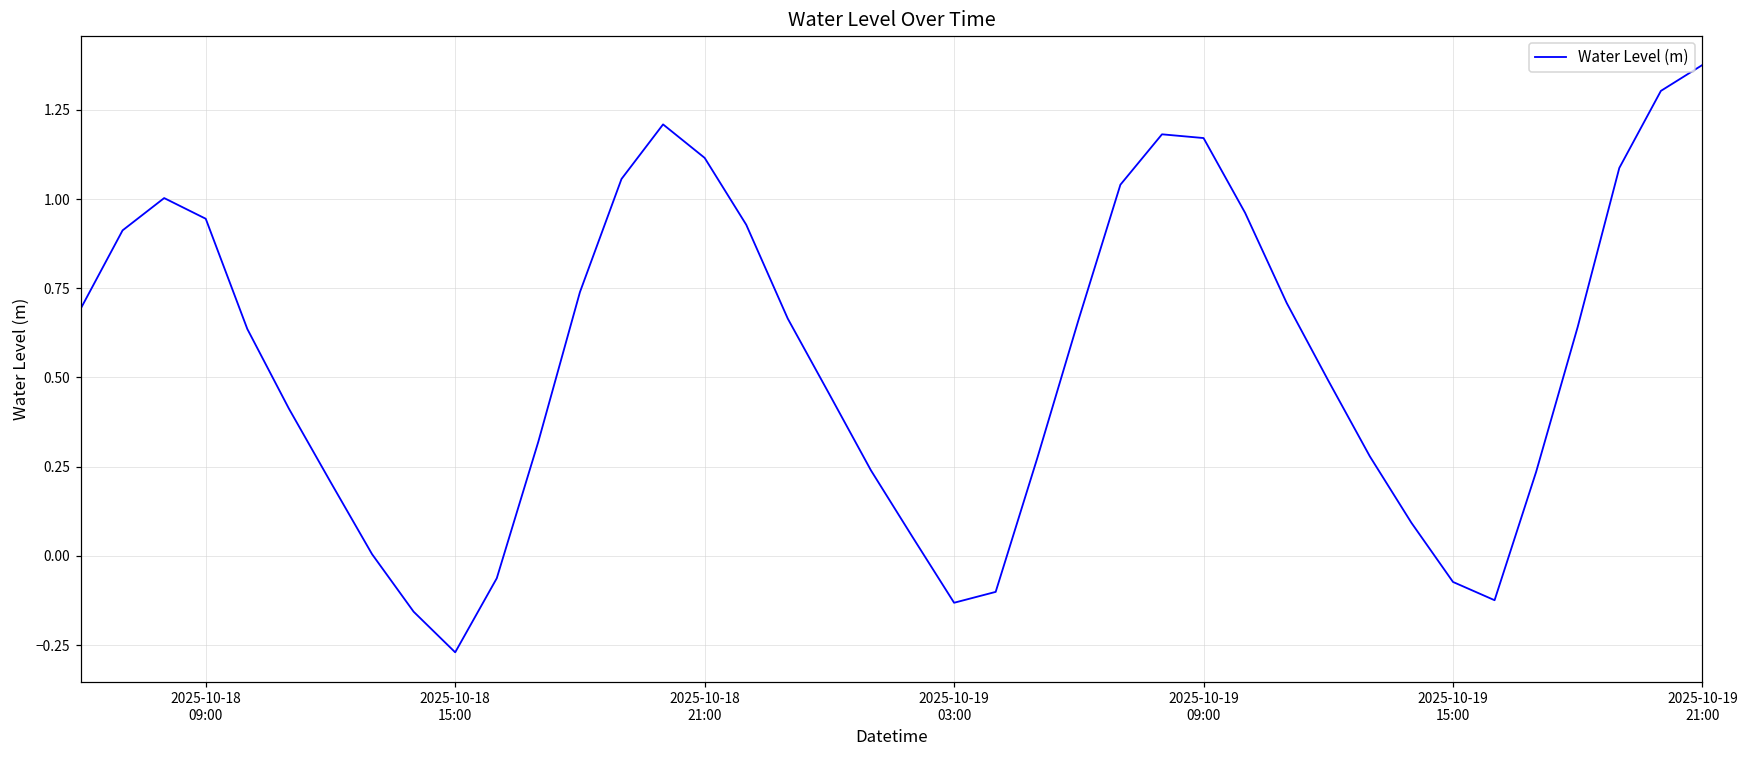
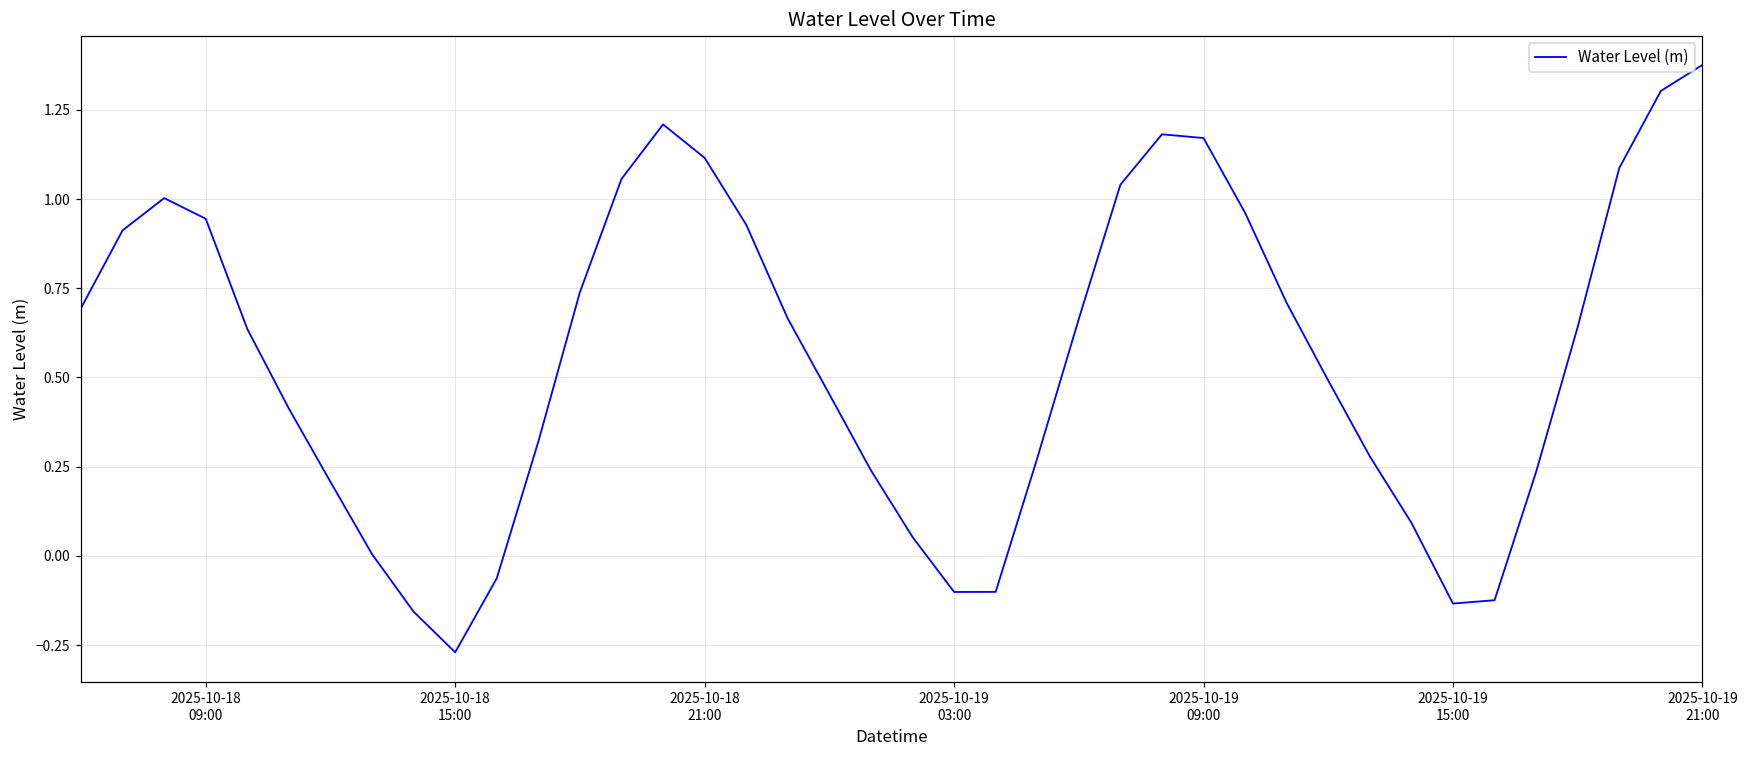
2025-10-19 03:00: -0.13 -> -0.10
2025-10-19 15:00: -0.07 -> -0.13
